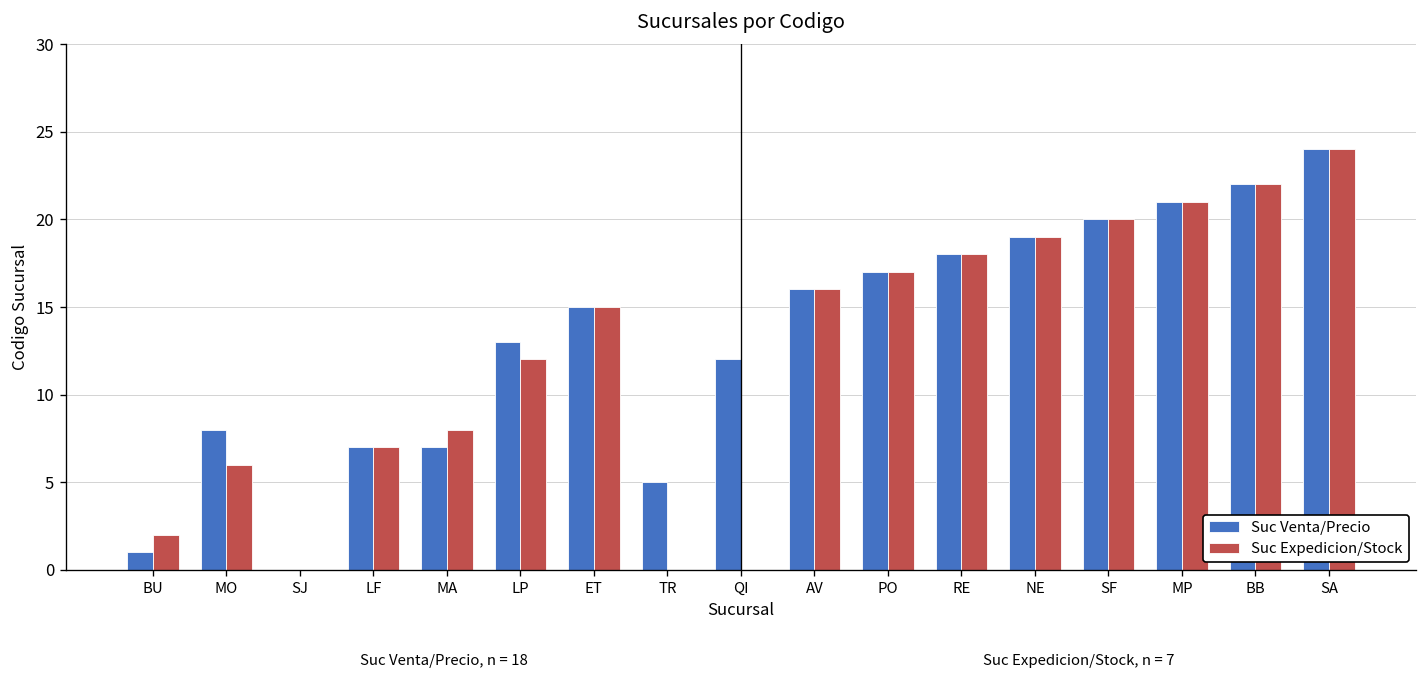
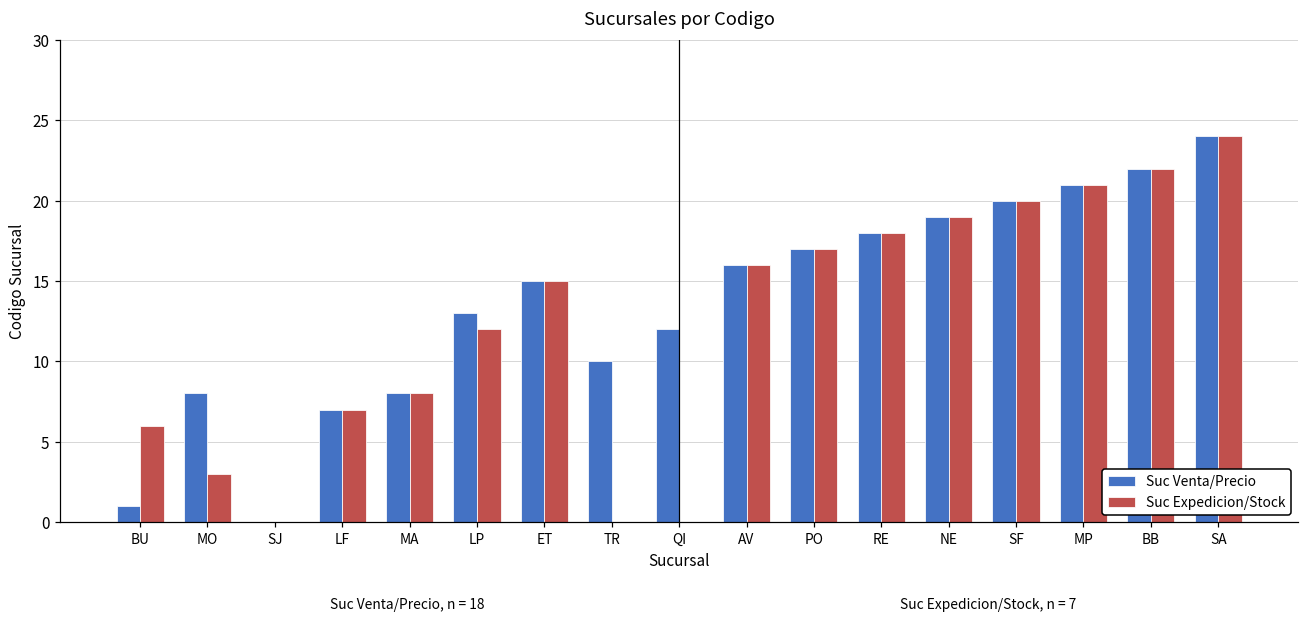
Suc Expedicion/Stock, BU: 2 -> 6
Suc Expedicion/Stock, MO: 6 -> 3
Suc Venta/Precio, MA: 7 -> 8
Suc Venta/Precio, TR: 5 -> 10
